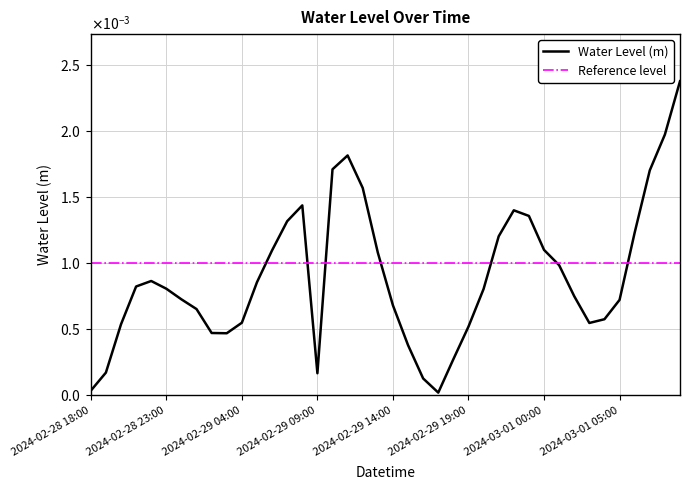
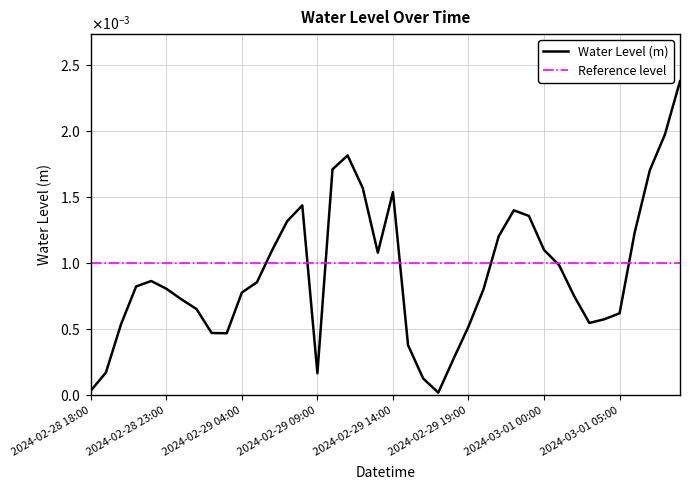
2024-02-29 04:00: 0.00055 -> 0.00078
2024-02-29 14:00: 0.00068 -> 0.00154
2024-03-01 05:00: 0.00072 -> 0.00062
